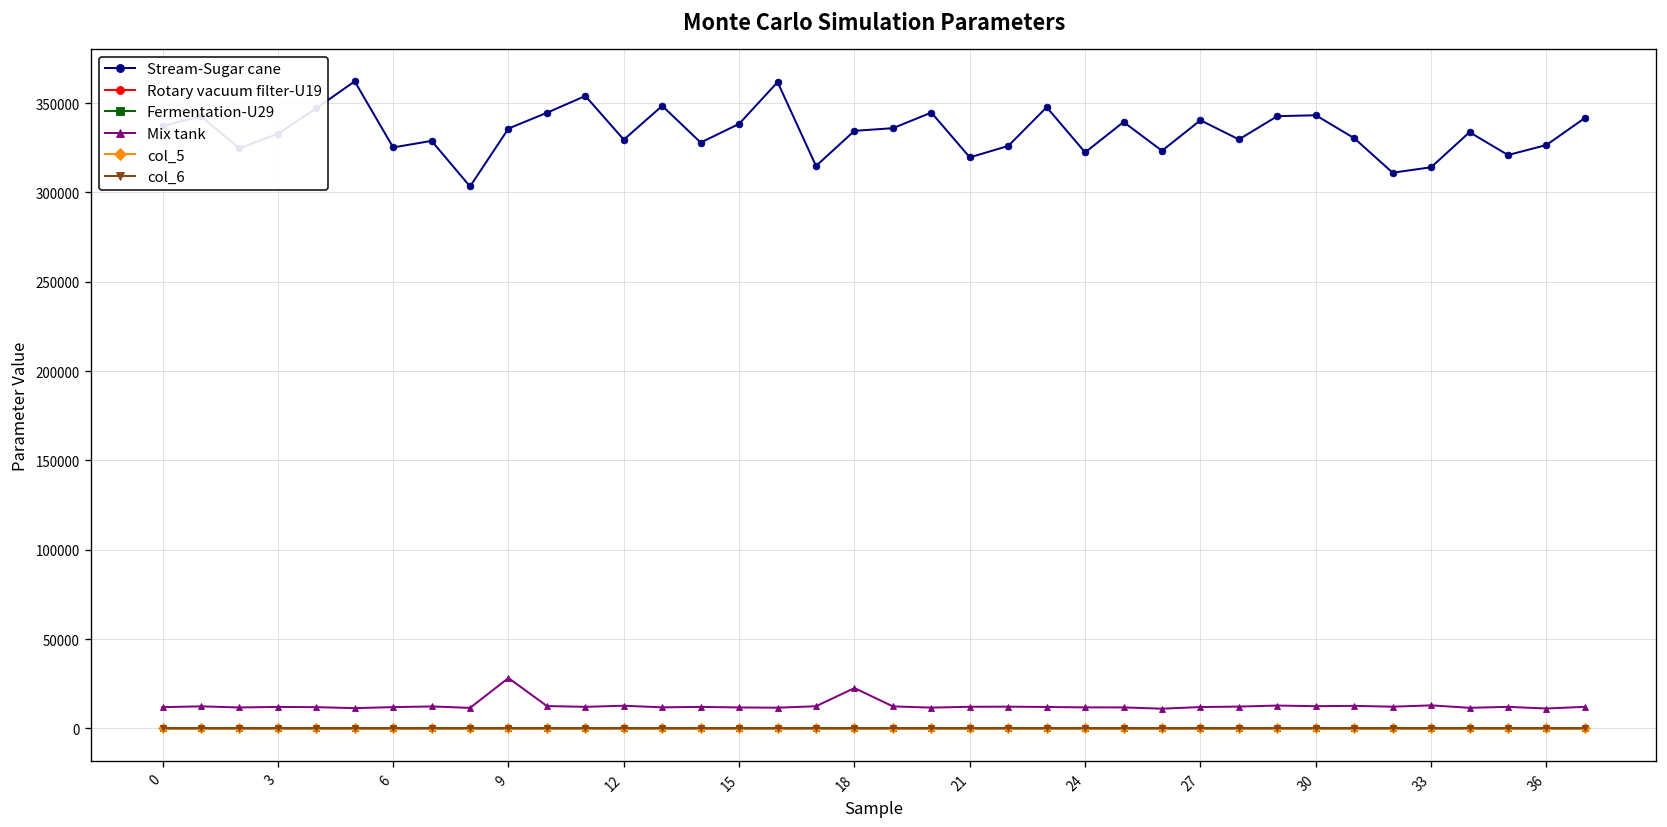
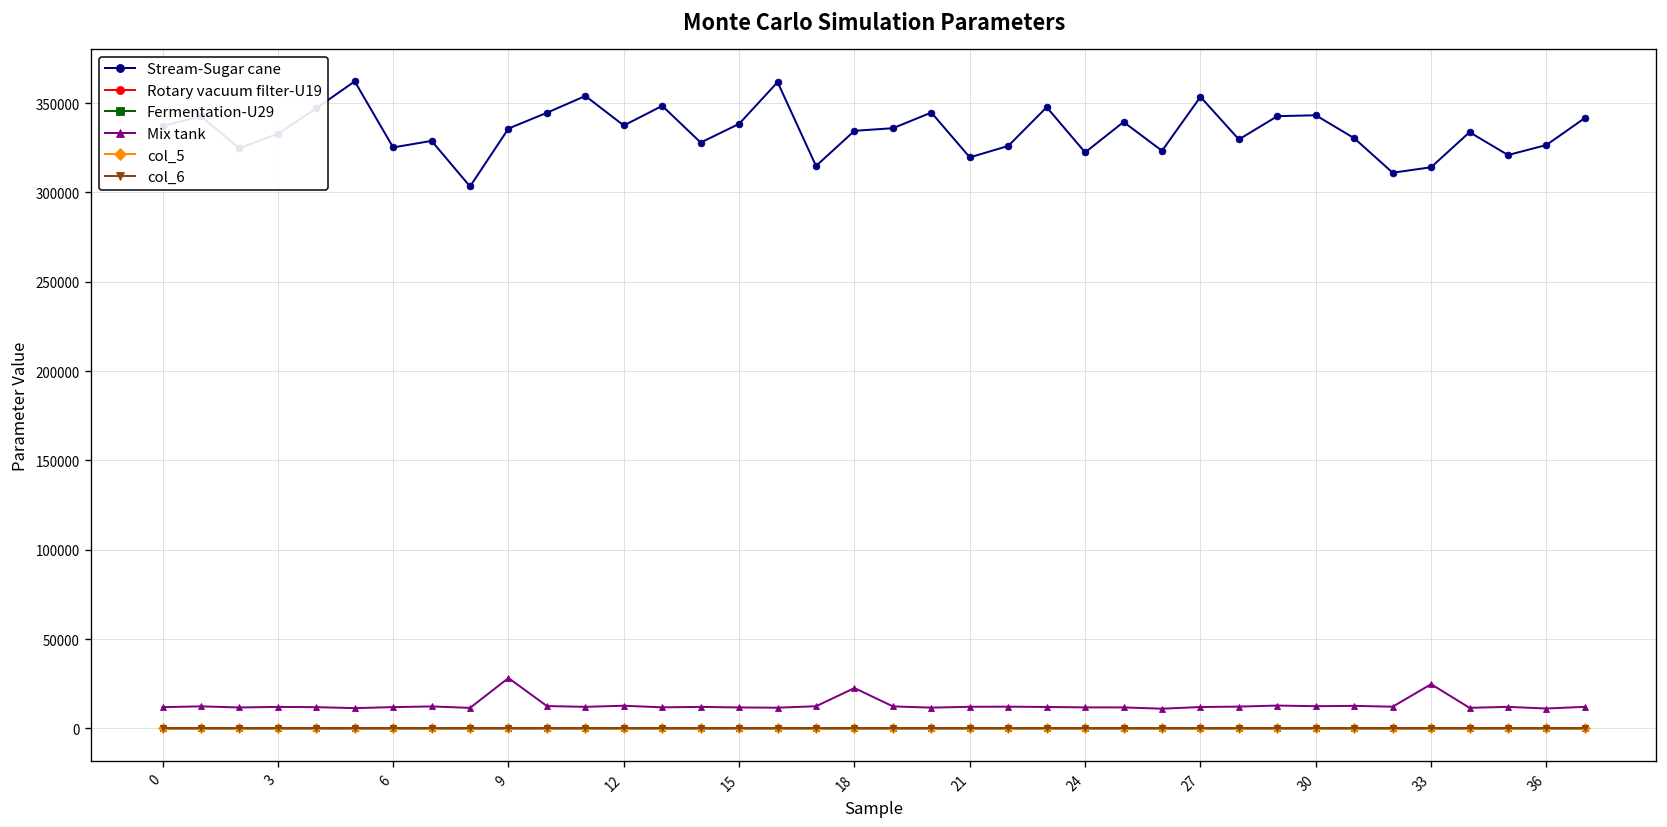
Stream-Sugar cane, 12: 329000 -> 337000
Stream-Sugar cane, 27: 340000 -> 353000
Mix tank, 33: 13000 -> 25000
